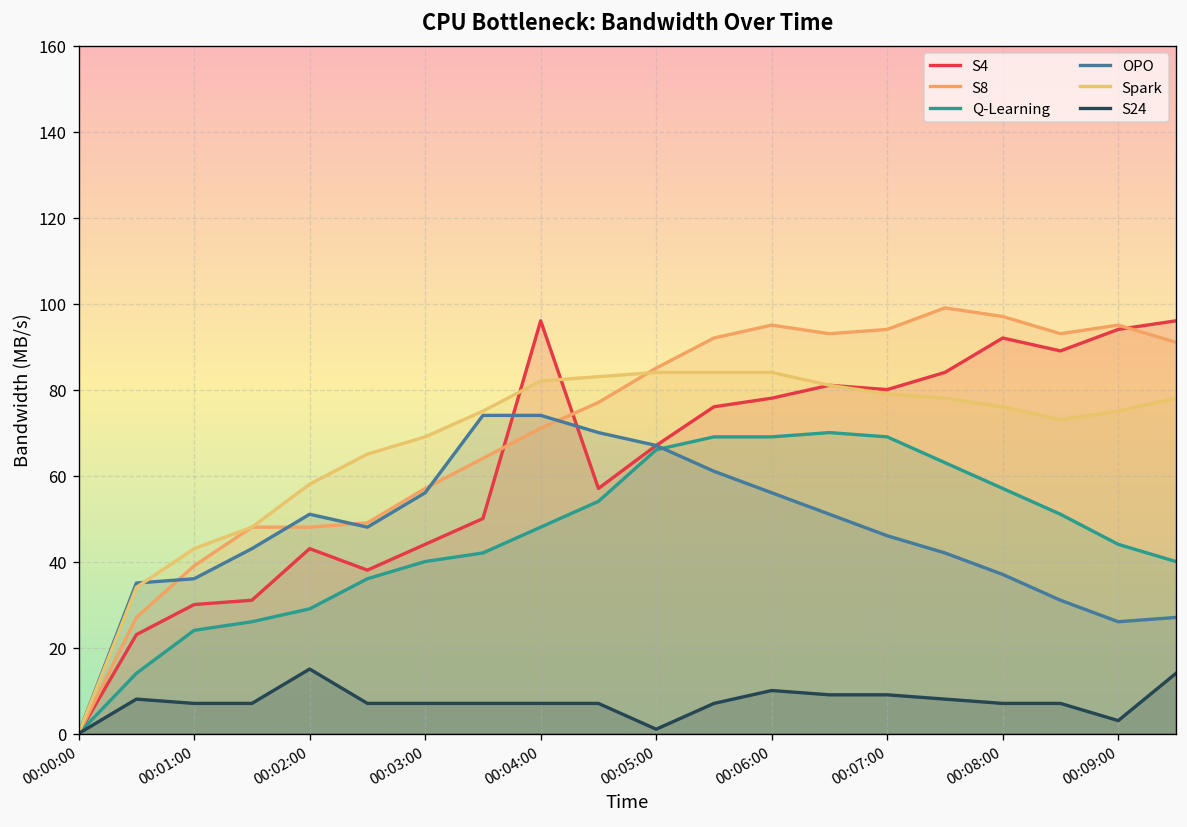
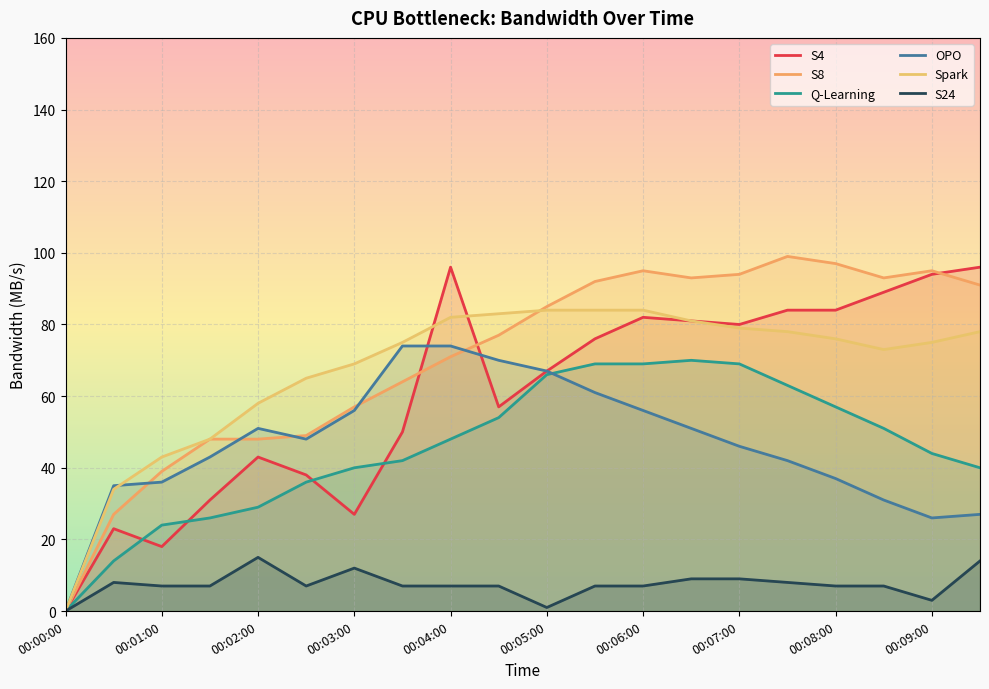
S4, 00:01:00: 30 -> 18
S4, 00:03:00: 44 -> 27
S24, 00:03:00: 7 -> 12
S4, 00:06:00: 78 -> 82
S24, 00:06:00: 10 -> 7
S4, 00:08:00: 92 -> 84
